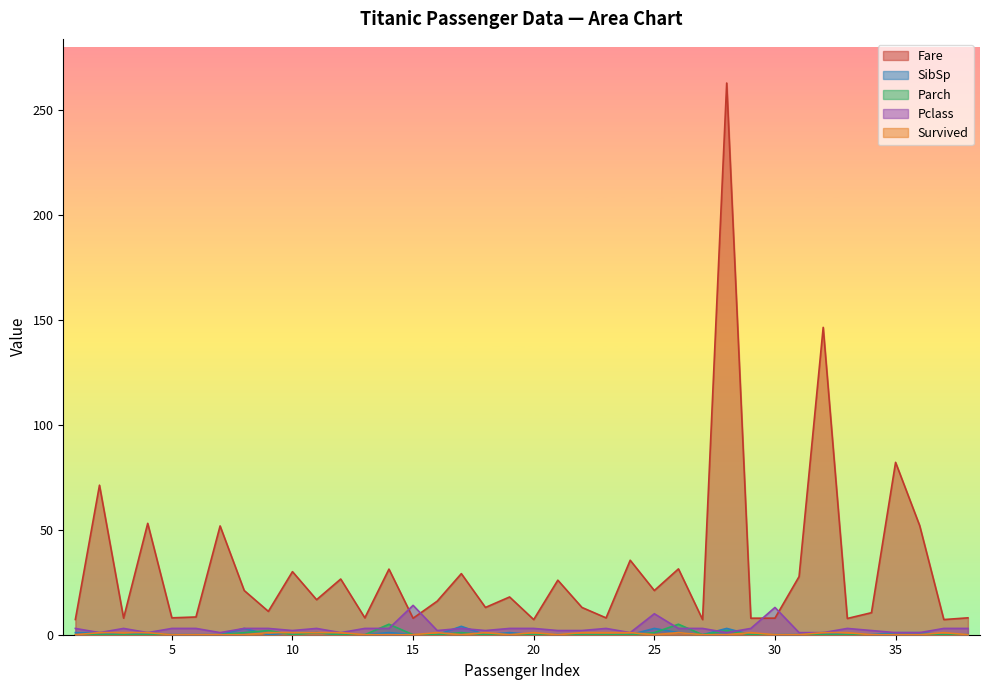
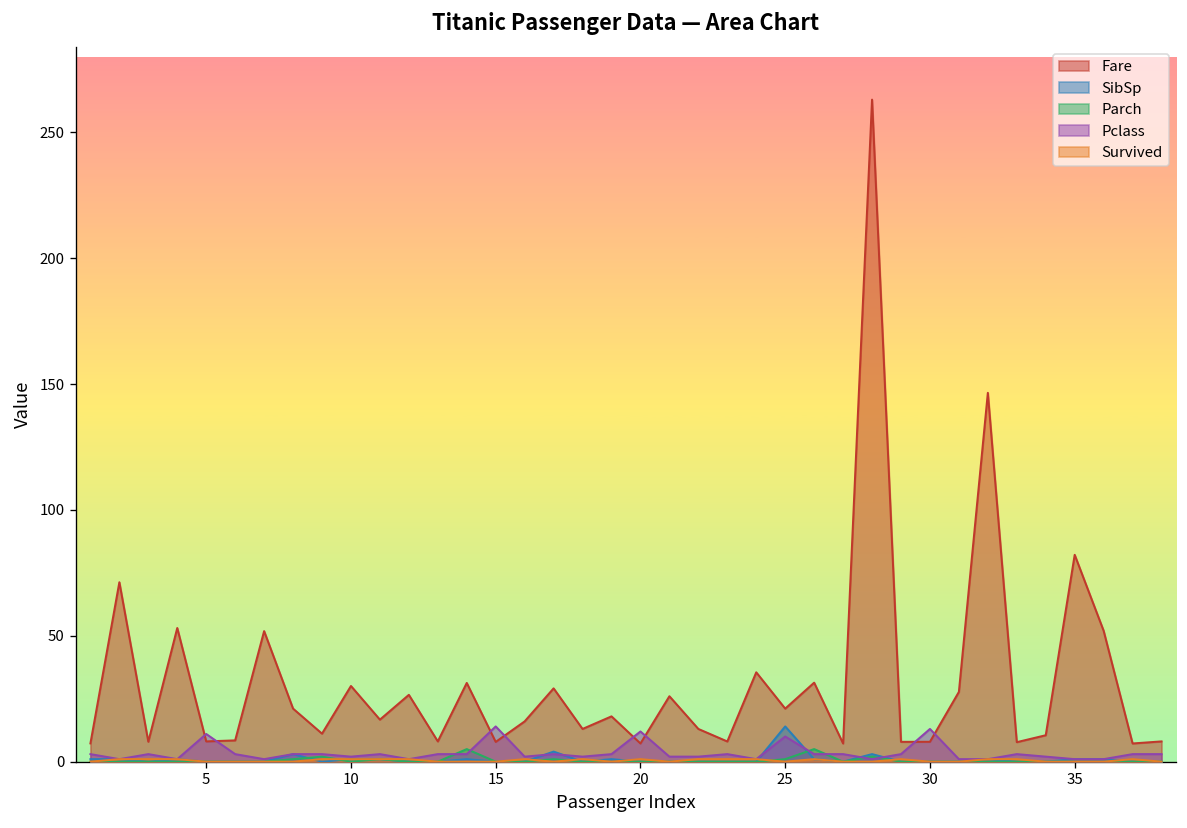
Pclass, 5: 3 -> 11
Pclass, 20: 3 -> 12
SibSp, 25: 3 -> 14
